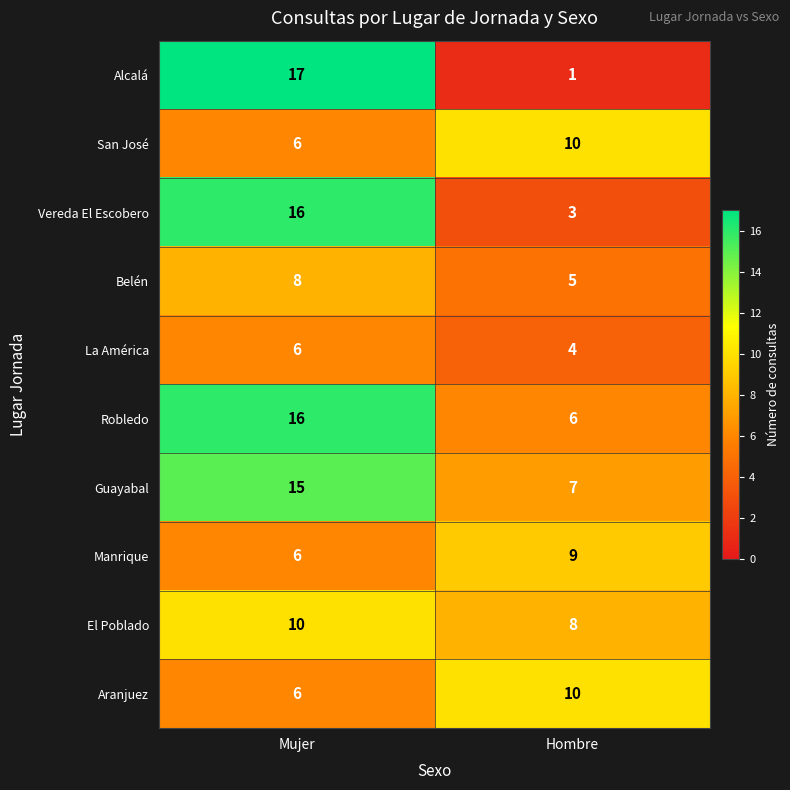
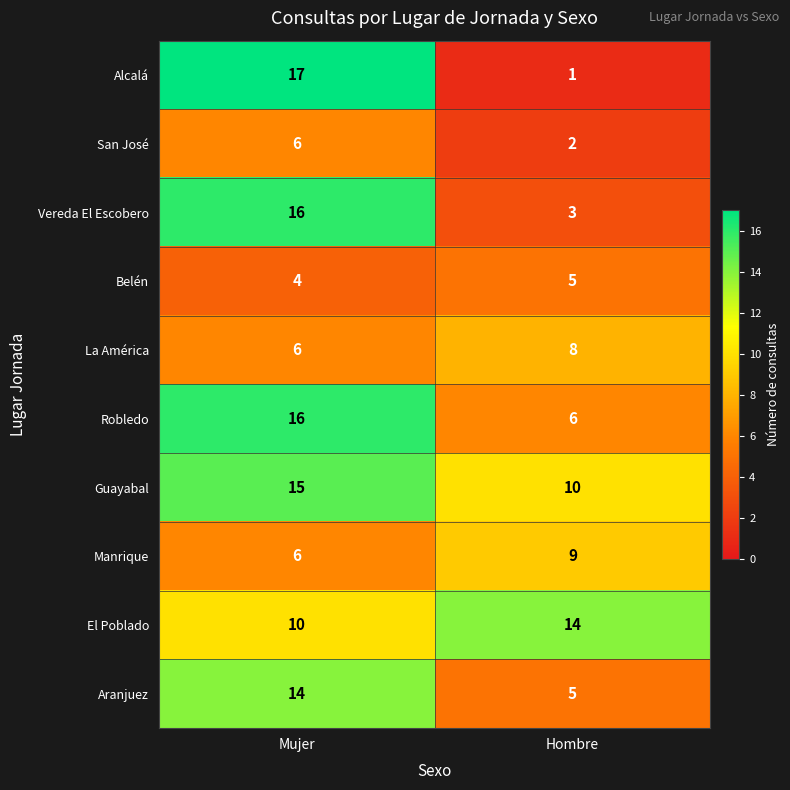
San José, Hombre: 10 -> 2
Belén, Mujer: 8 -> 4
La América, Hombre: 4 -> 8
Guayabal, Hombre: 7 -> 10
El Poblado, Hombre: 8 -> 14
Aranjuez, Mujer: 6 -> 14
Aranjuez, Hombre: 10 -> 5
